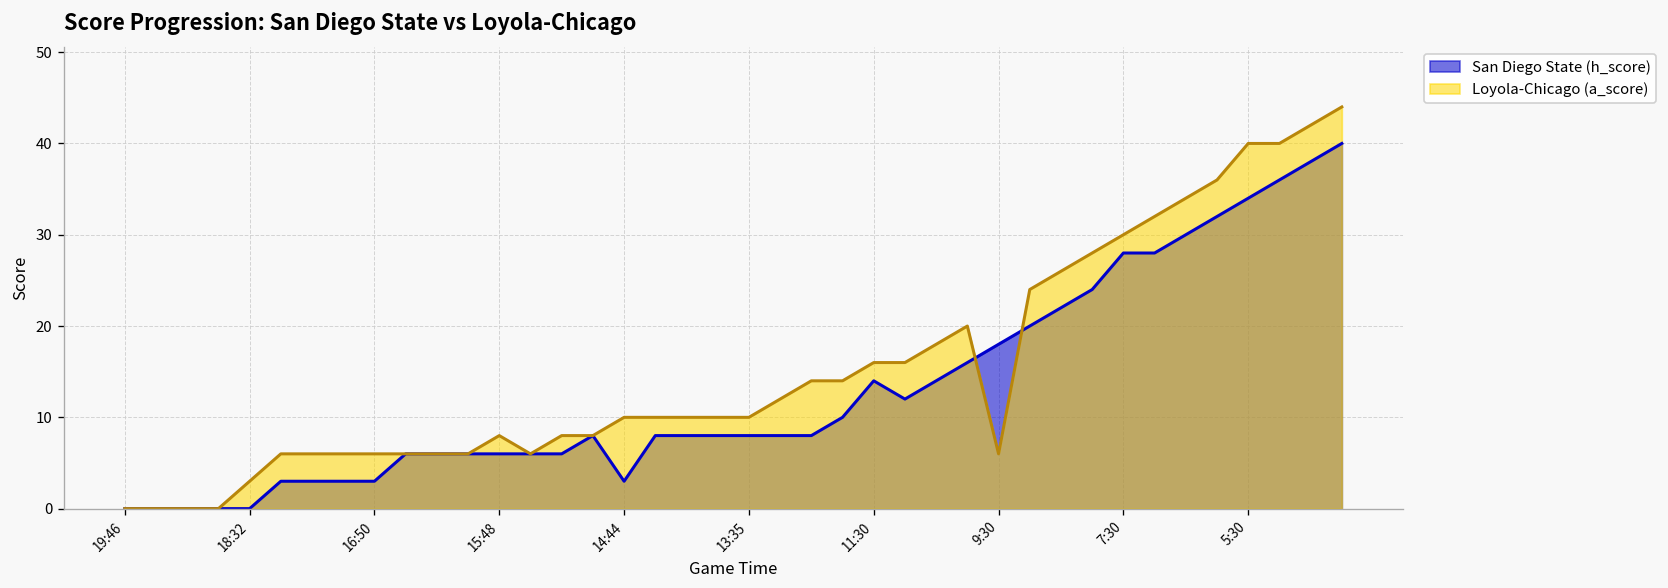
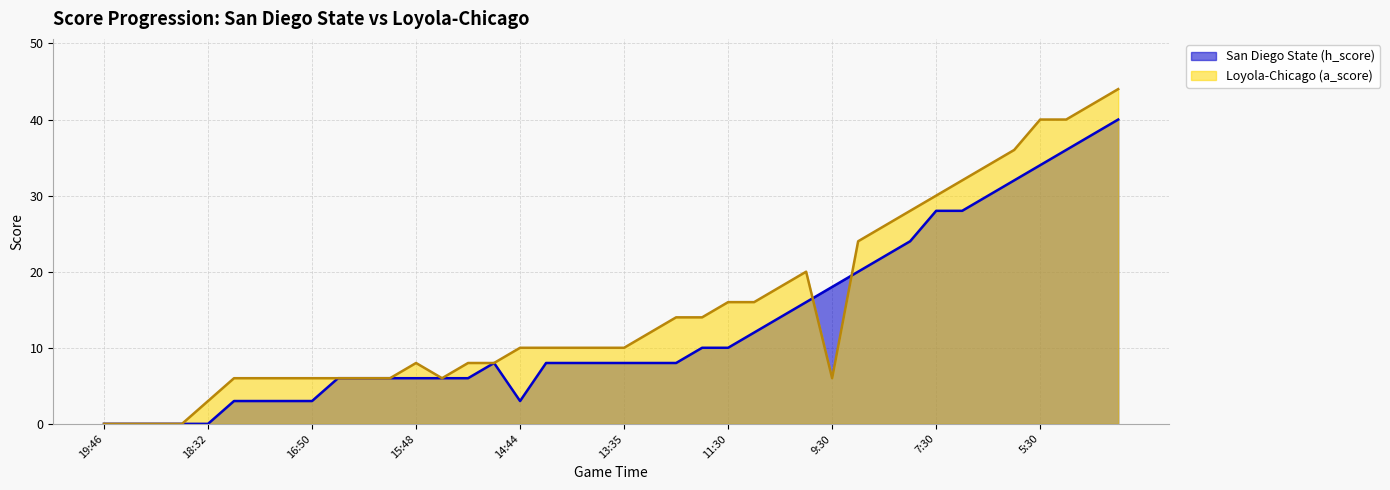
San Diego State (h_score), 11:30: 14 -> 10
